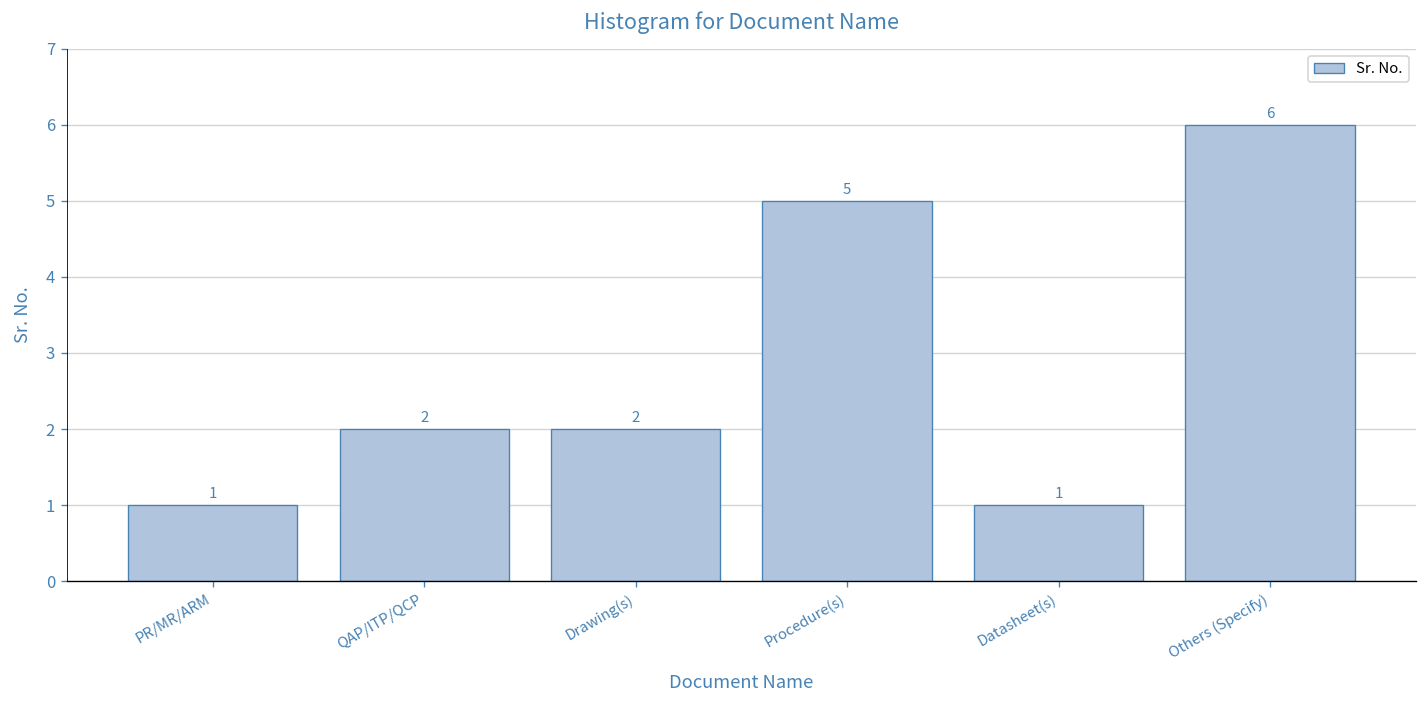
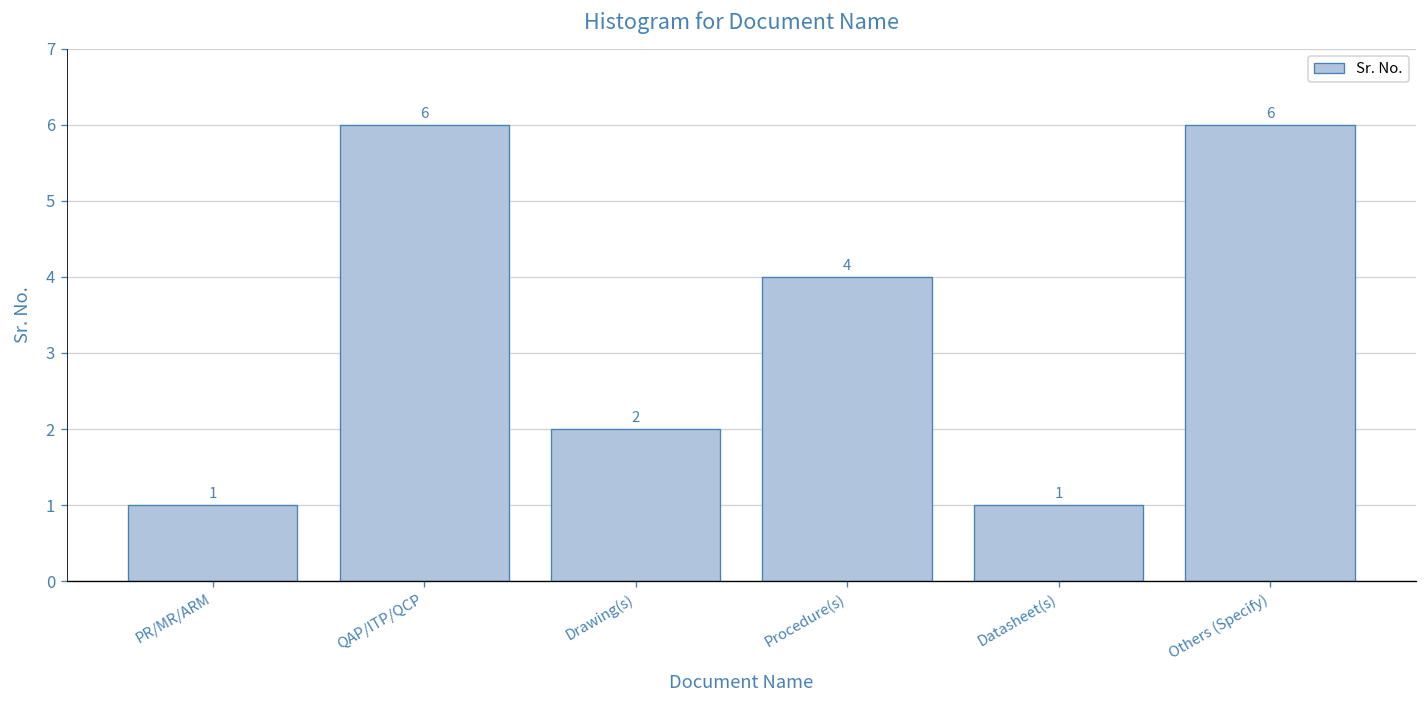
QAP/ITP/QCP: 2 -> 6
Procedure(s): 5 -> 4
